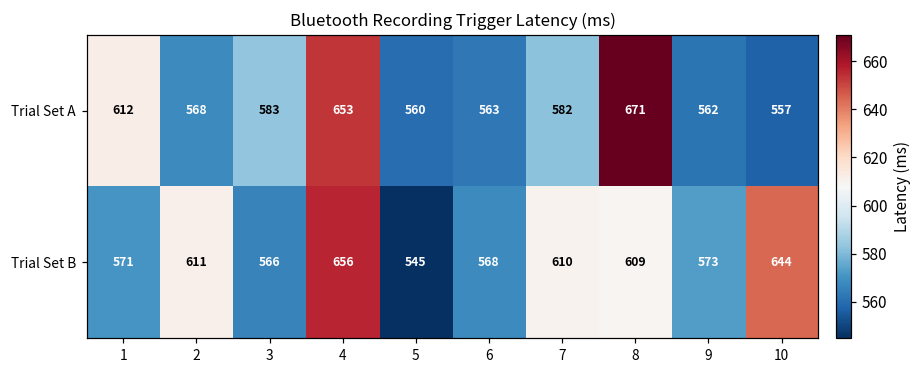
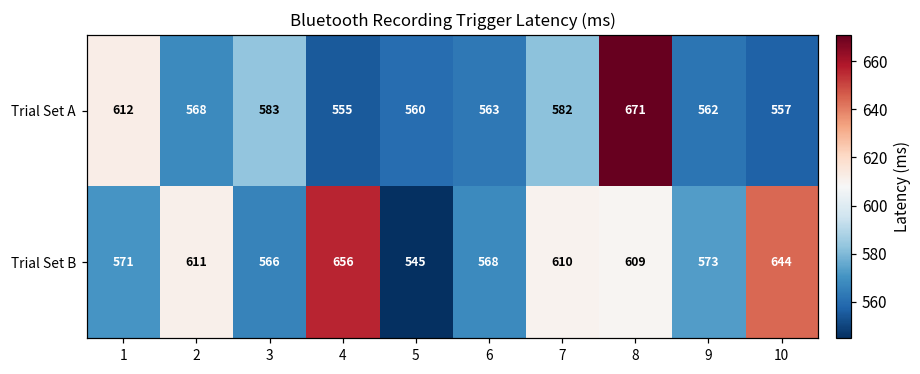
Trial Set A, 4: 653 -> 555
